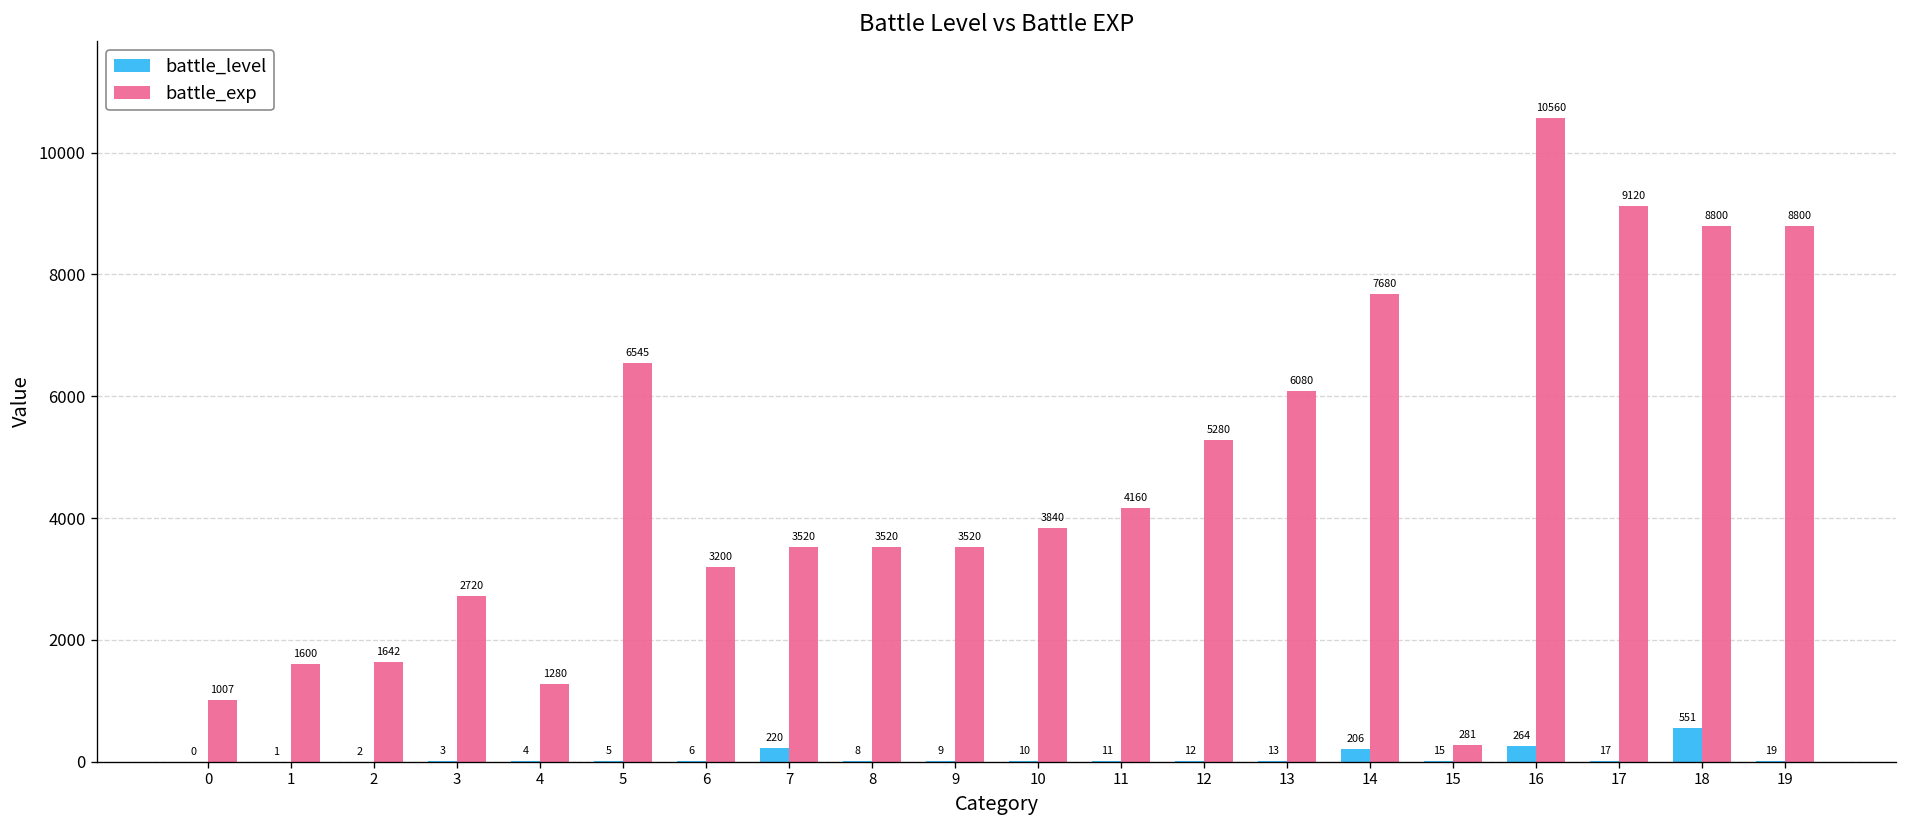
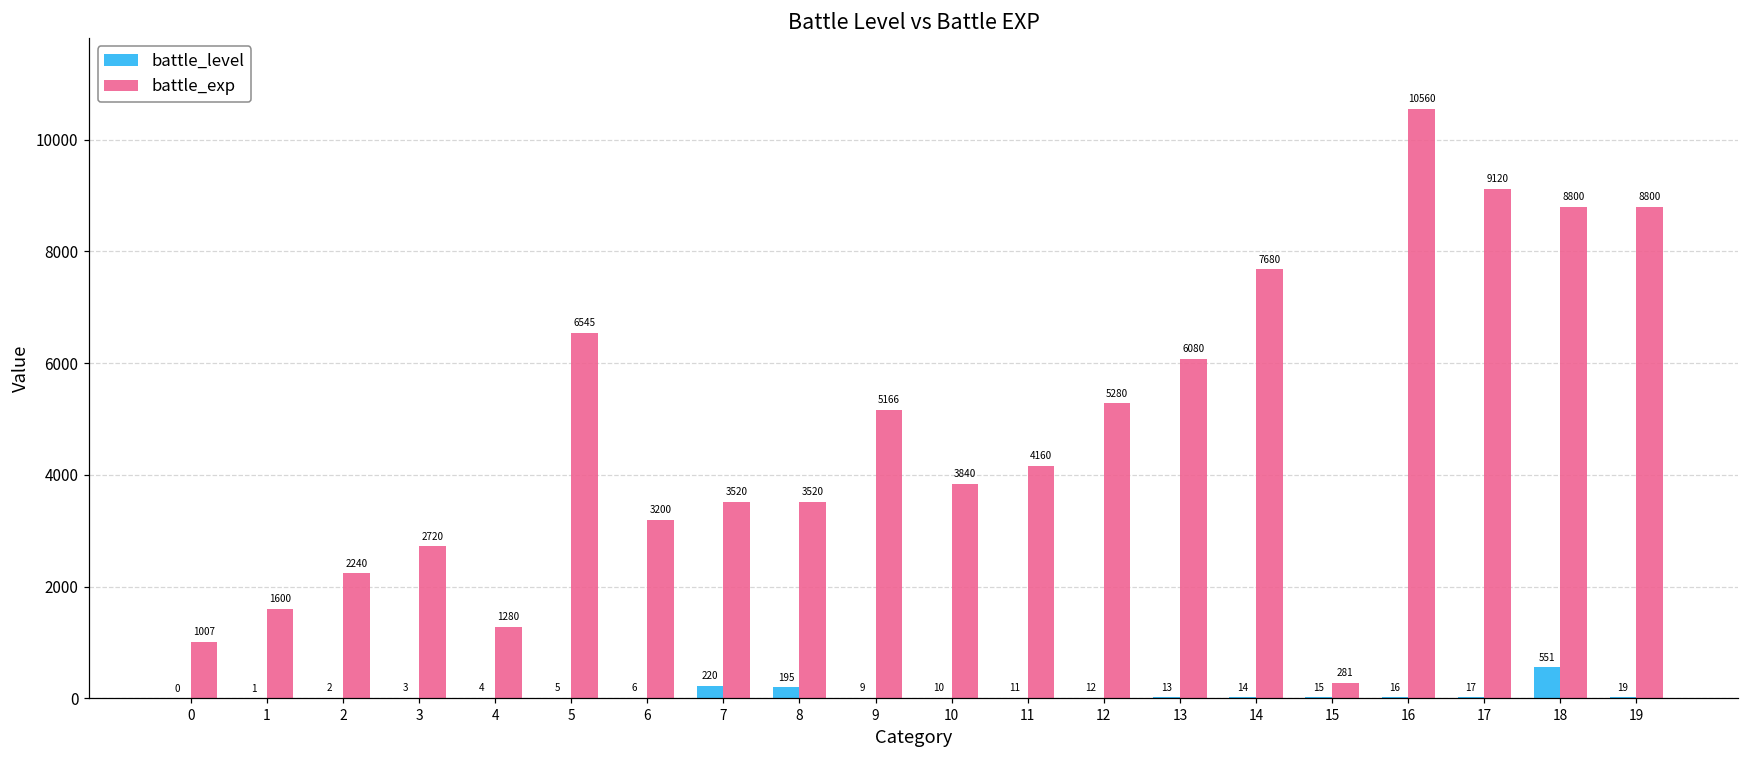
battle_exp, 2: 1642 -> 2240
battle_level, 8: 8 -> 195
battle_exp, 9: 3520 -> 5166
battle_level, 14: 206 -> 14
battle_level, 16: 264 -> 16
